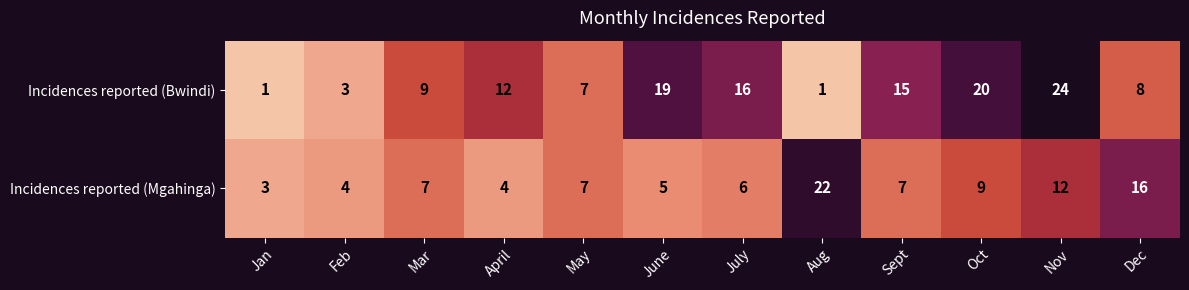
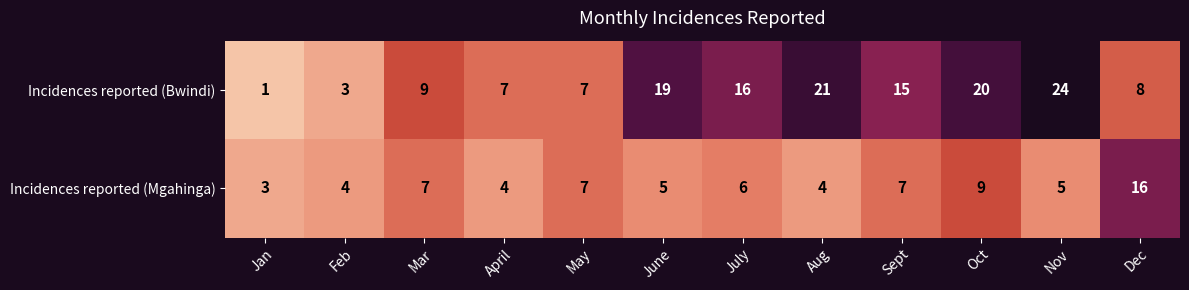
Incidences reported (Bwindi), April: 12 -> 7
Incidences reported (Bwindi), Aug: 1 -> 21
Incidences reported (Mgahinga), Aug: 22 -> 4
Incidences reported (Mgahinga), Nov: 12 -> 5
